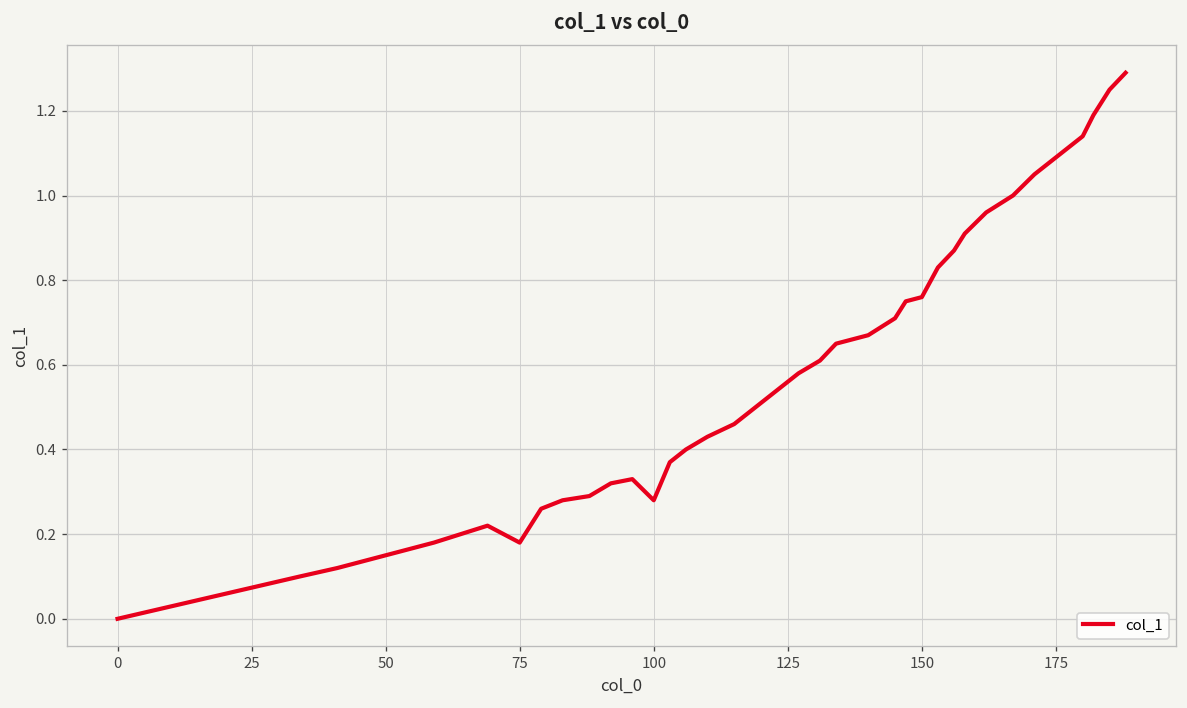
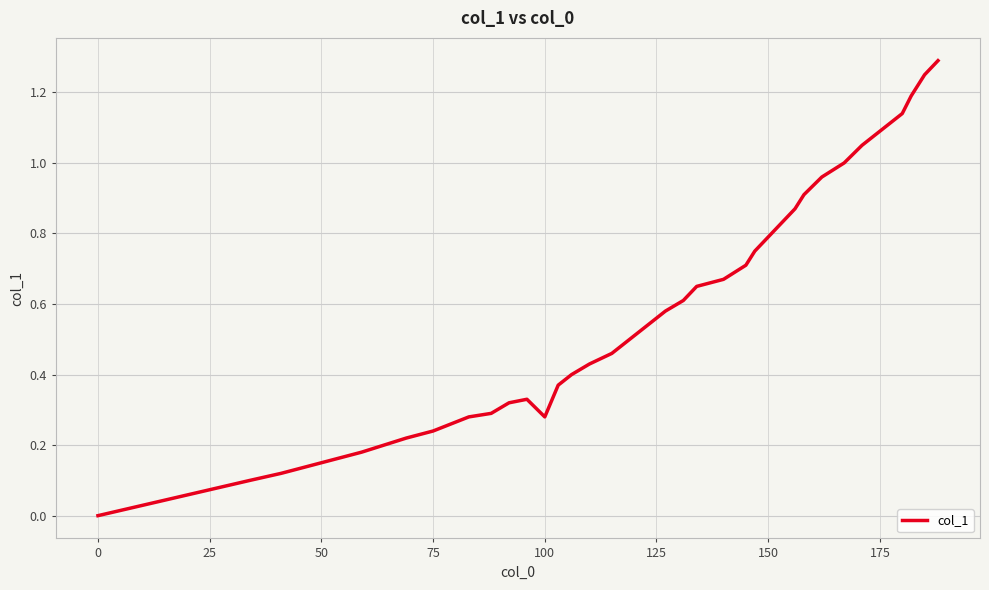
75: 0.18 -> 0.24
150: 0.76 -> 0.79
